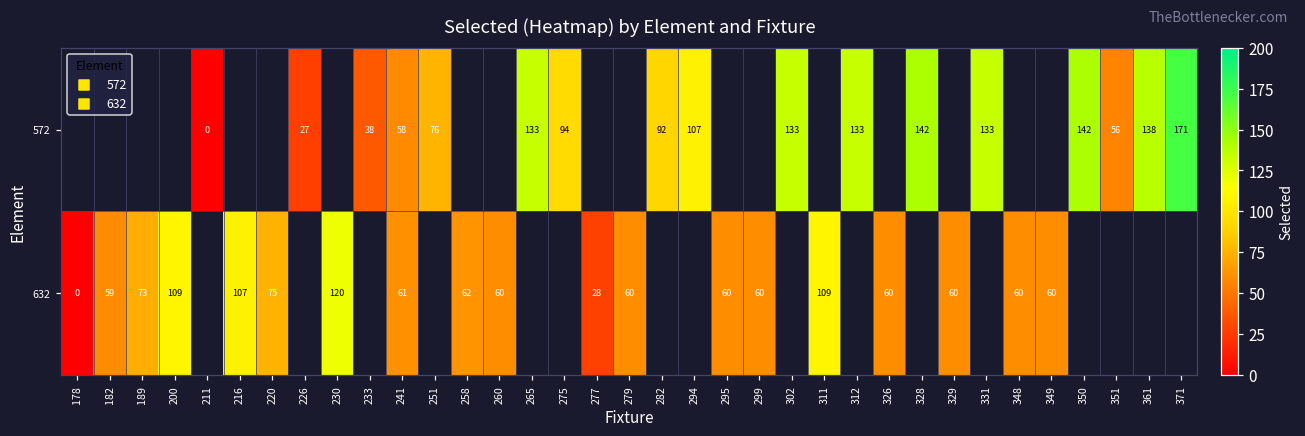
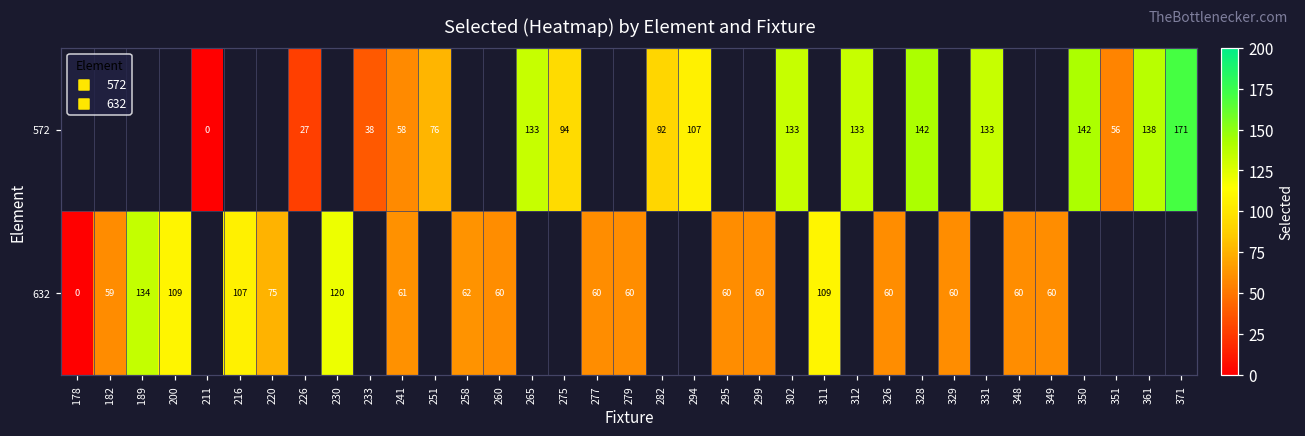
632, 189: 73 -> 134
632, 277: 28 -> 60
